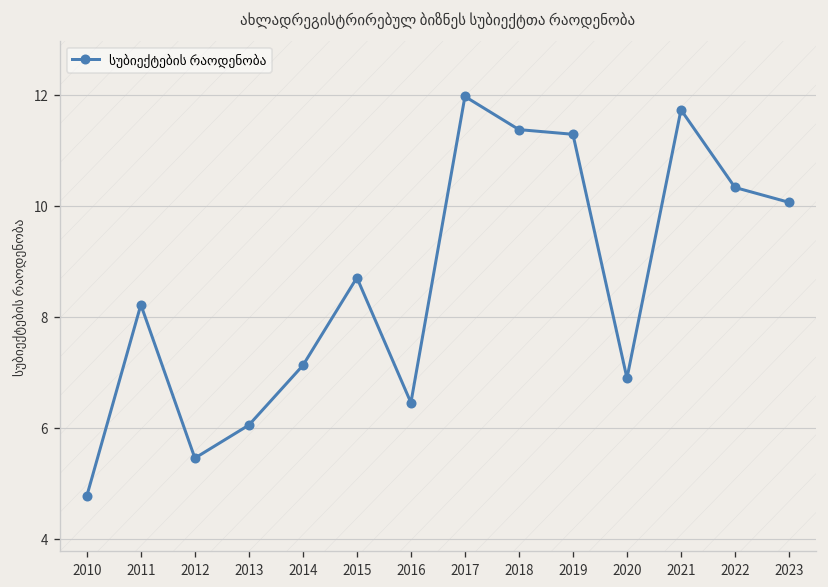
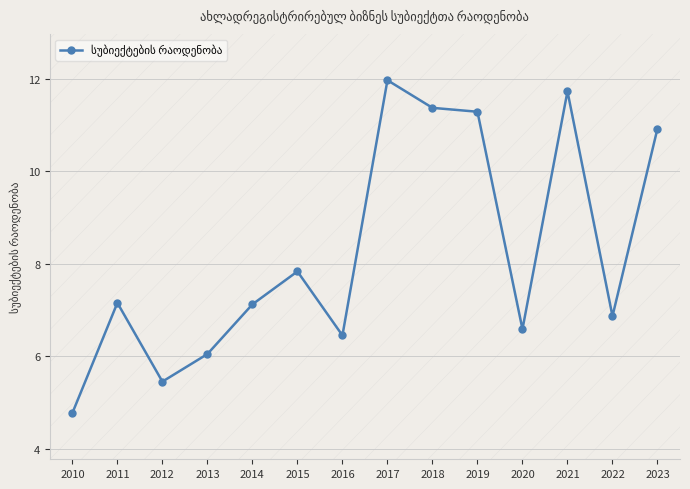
2011: 8.2 -> 7.2
2015: 8.7 -> 7.8
2020: 6.9 -> 6.6
2022: 10.3 -> 6.9
2023: 10.1 -> 10.9
